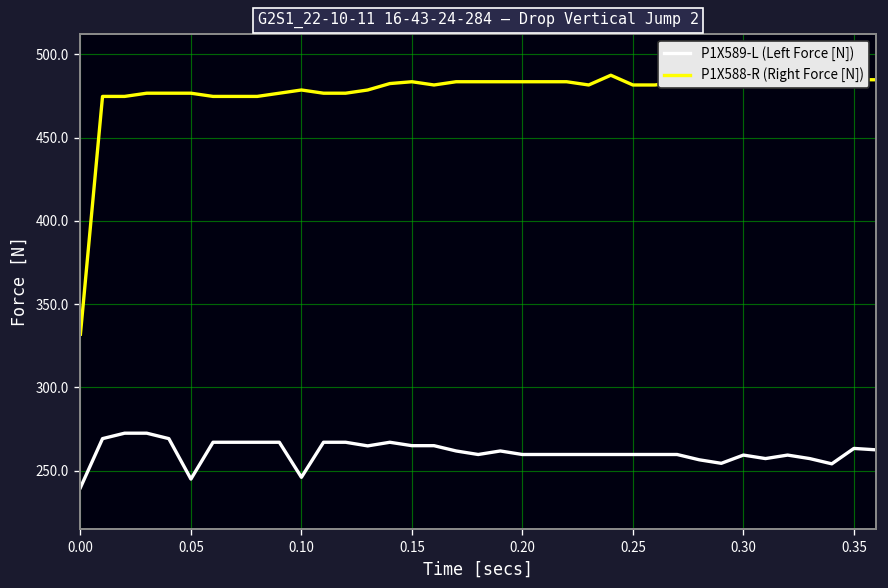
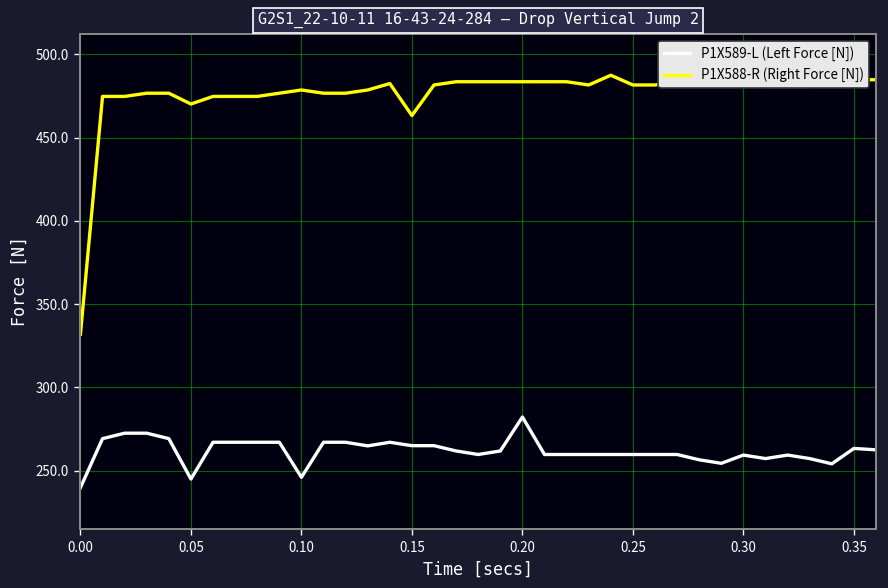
P1X588-R (Right Force [N]), 0.05: 477 -> 470
P1X588-R (Right Force [N]), 0.15: 484 -> 463
P1X589-L (Left Force [N]), 0.20: 260 -> 282
